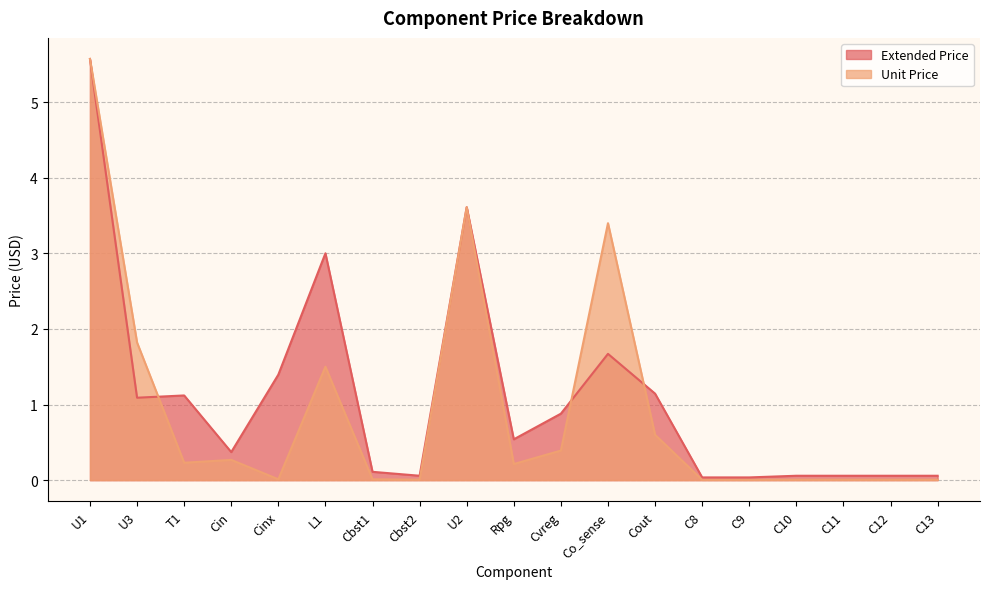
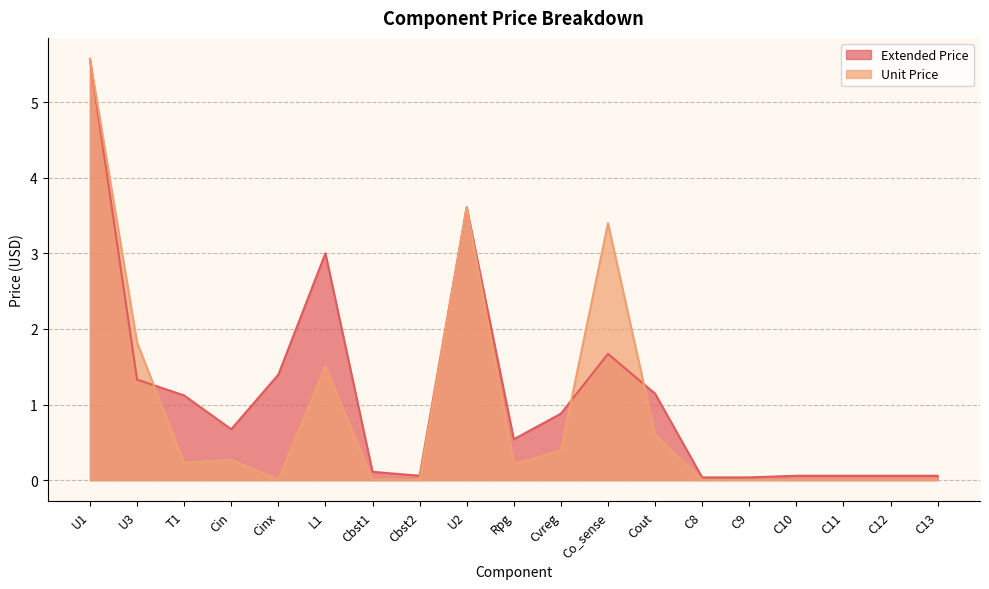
Extended Price, U3: 1.1 -> 1.3
Extended Price, Cin: 0.4 -> 0.7
